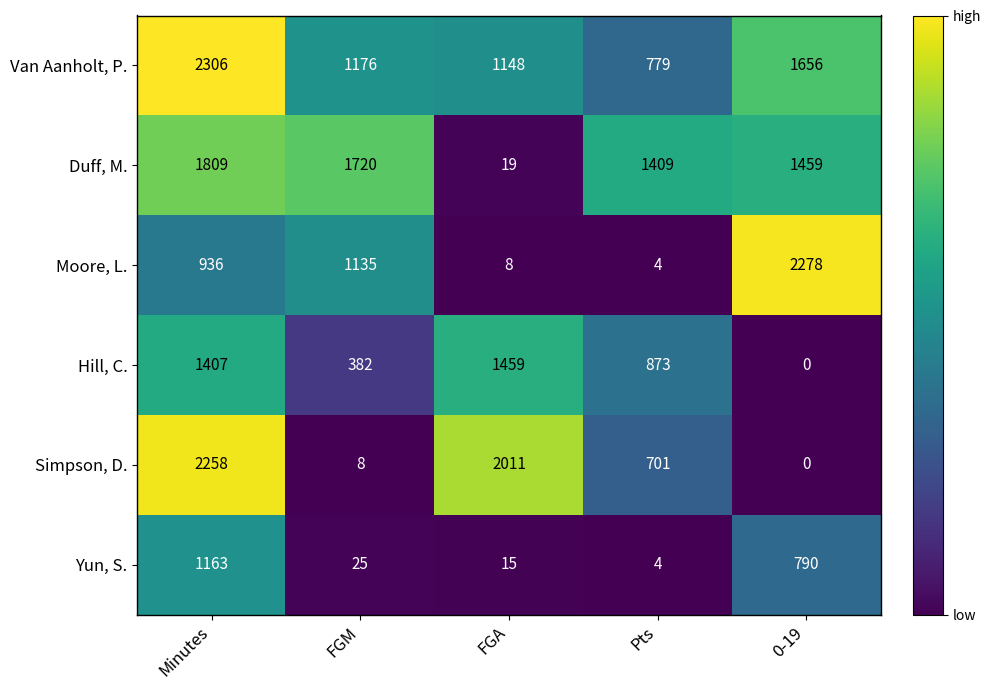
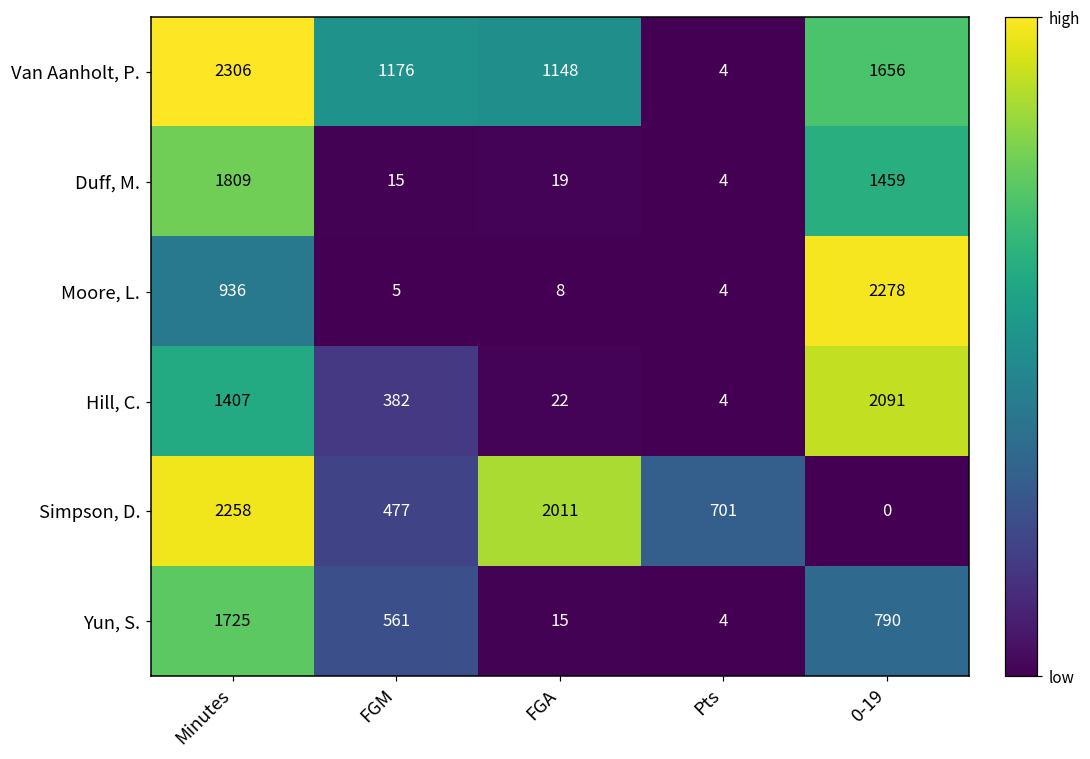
Van Aanholt, P., Pts: 779 -> 4
Duff, M., FGM: 1720 -> 15
Duff, M., Pts: 1409 -> 4
Moore, L., FGM: 1135 -> 5
Hill, C., FGA: 1459 -> 22
Hill, C., Pts: 873 -> 4
Hill, C., 0-19: 0 -> 2091
Simpson, D., FGM: 8 -> 477
Yun, S., Minutes: 1163 -> 1725
Yun, S., FGM: 25 -> 561
